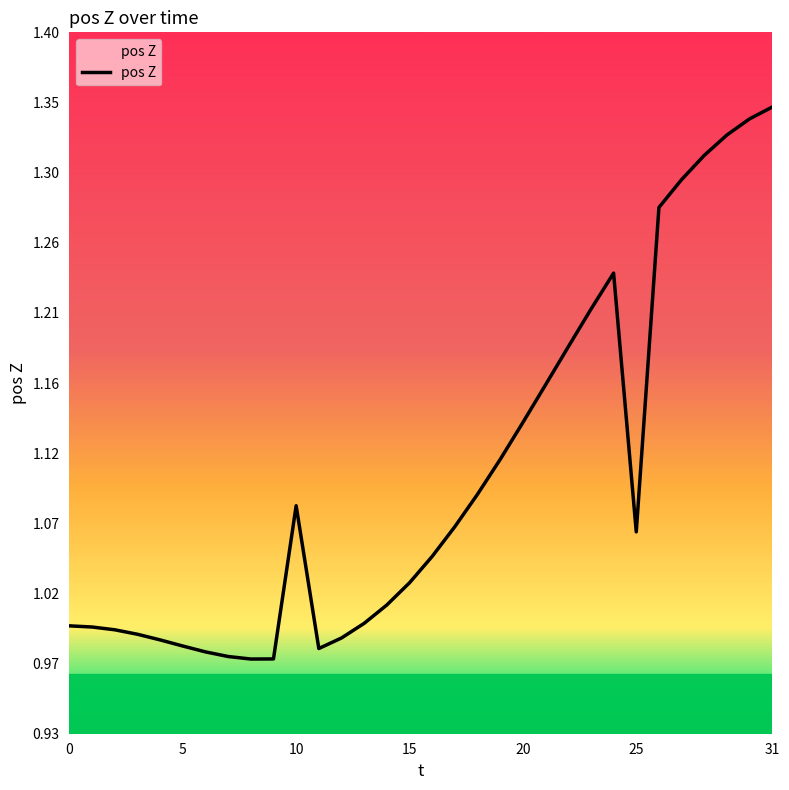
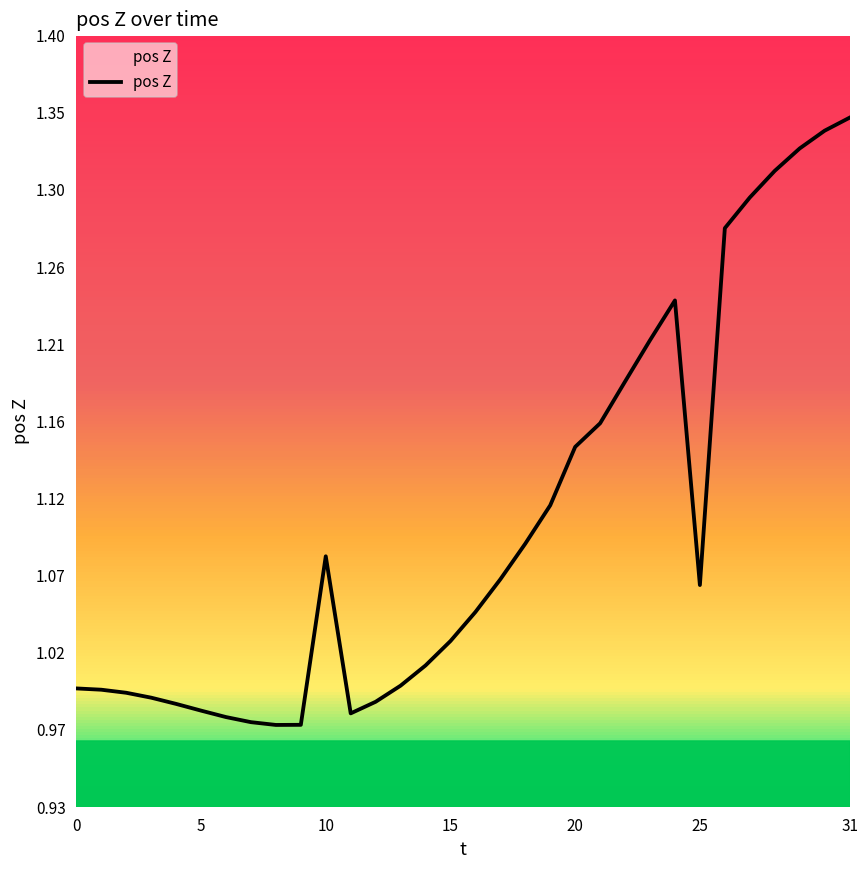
20: 1.136 -> 1.147
